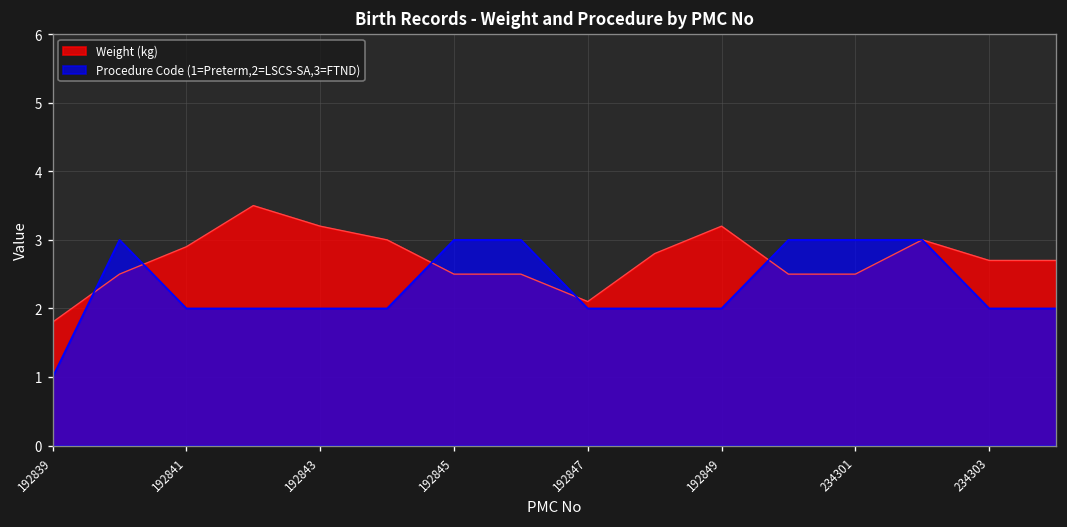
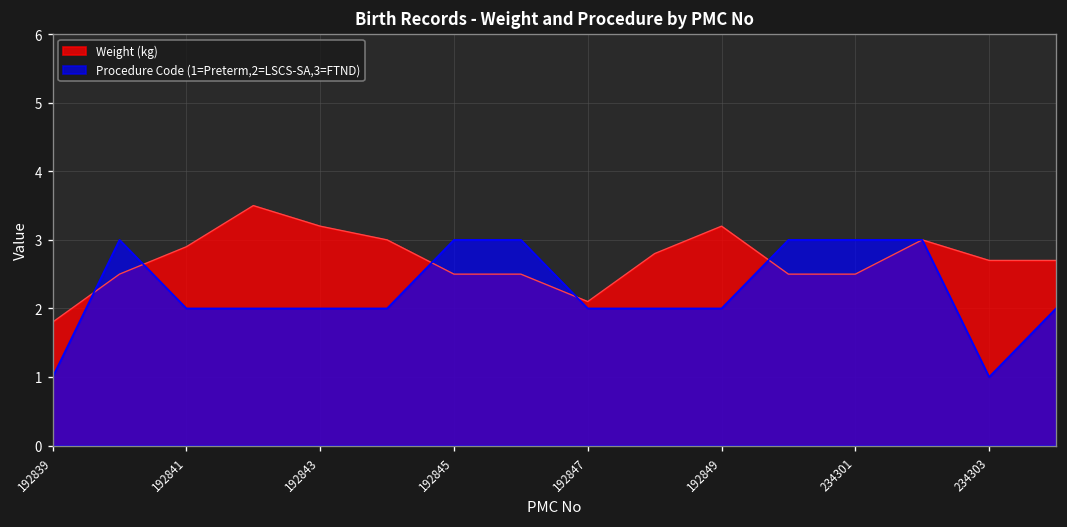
Procedure Code (1=Preterm,2=LSCS-SA,3=FTND), 234303: 2 -> 1
